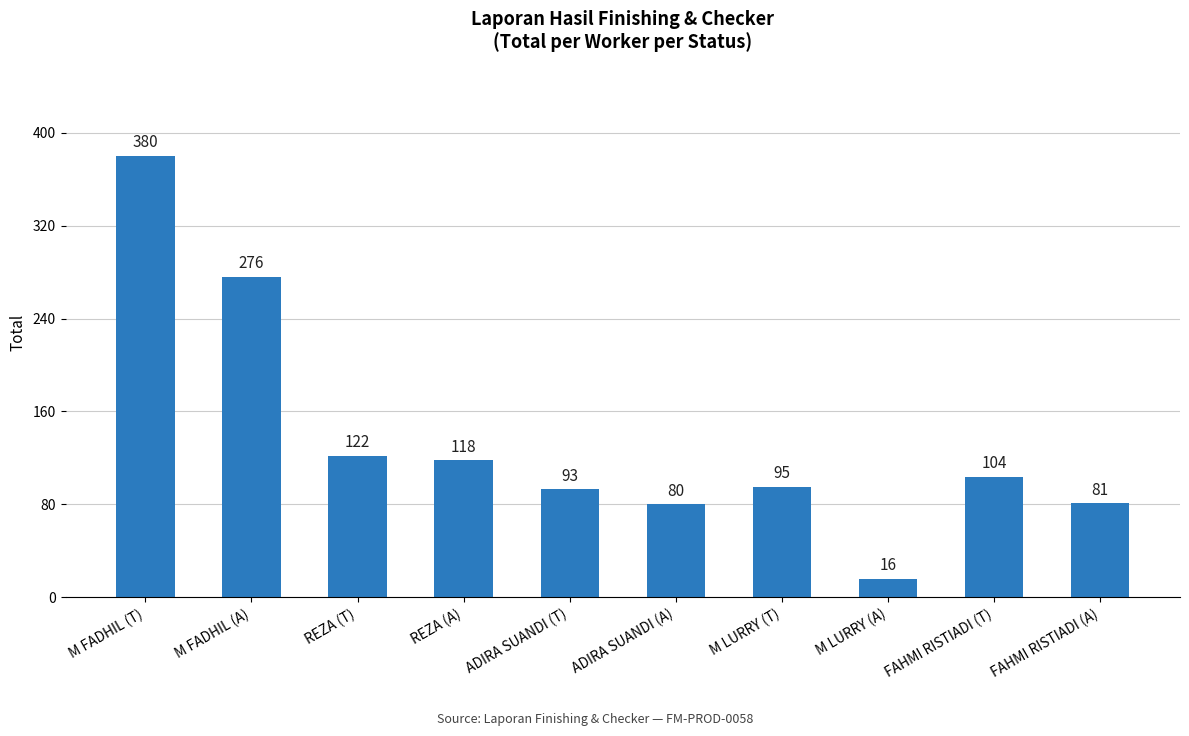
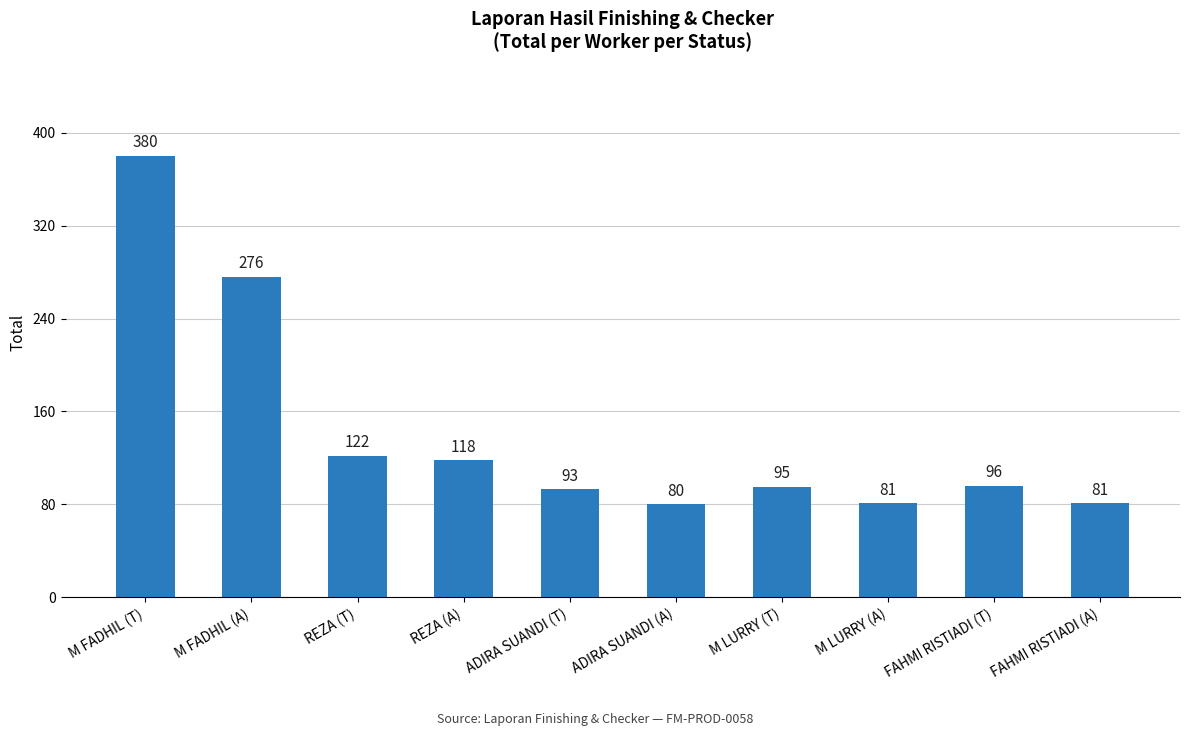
M LURRY (A): 16 -> 81
FAHMI RISTIADI (T): 104 -> 96
